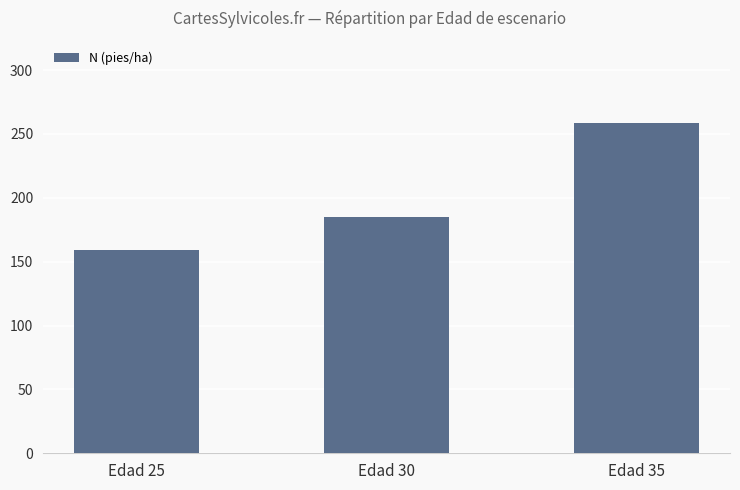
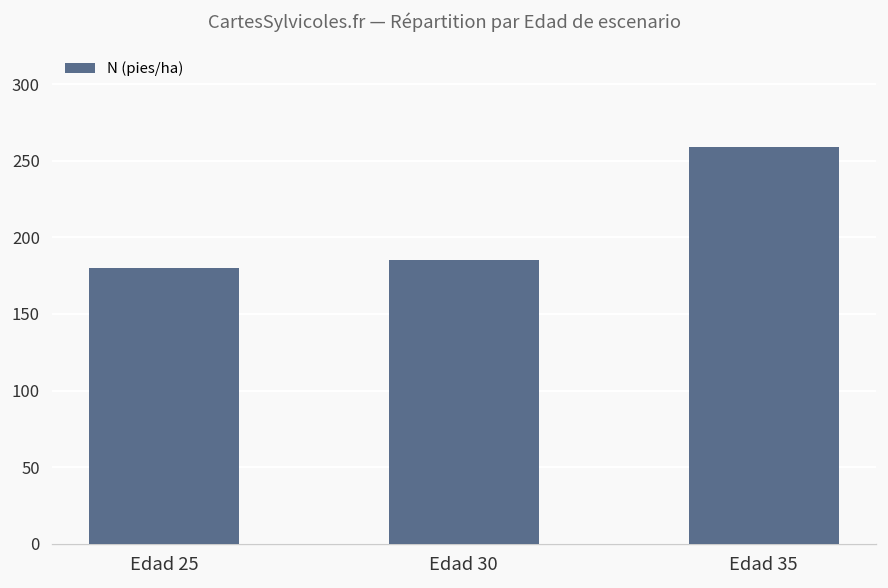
Edad 25: 159 -> 180
